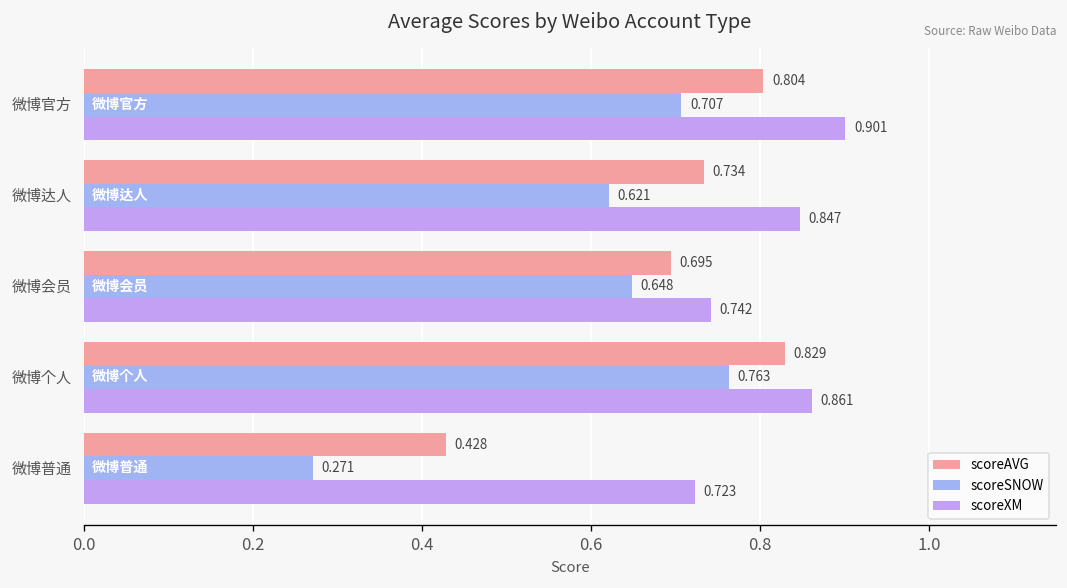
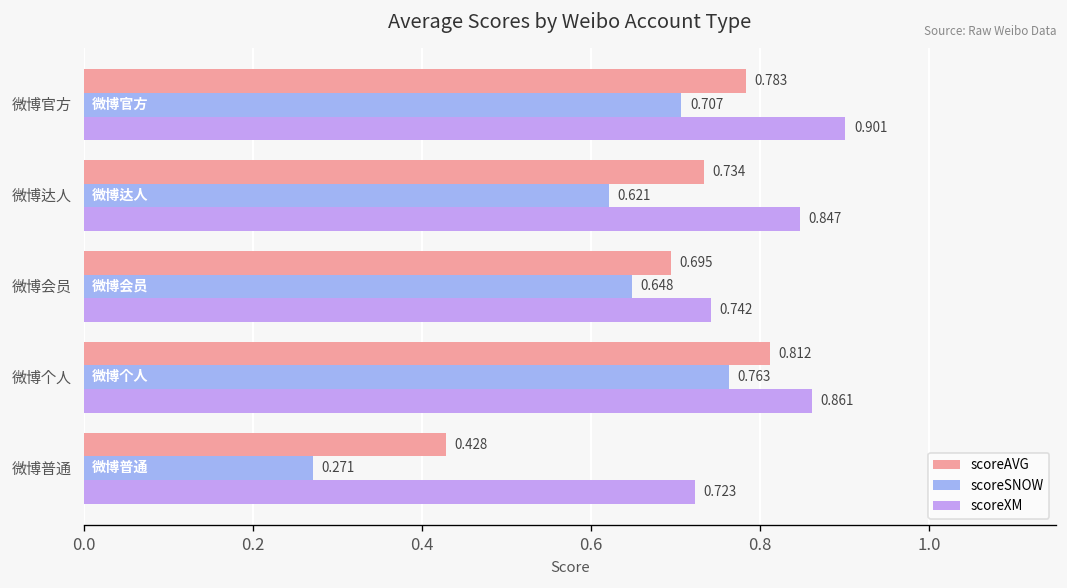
scoreAVG, 微博官方: 0.804 -> 0.783
scoreAVG, 微博个人: 0.829 -> 0.812
